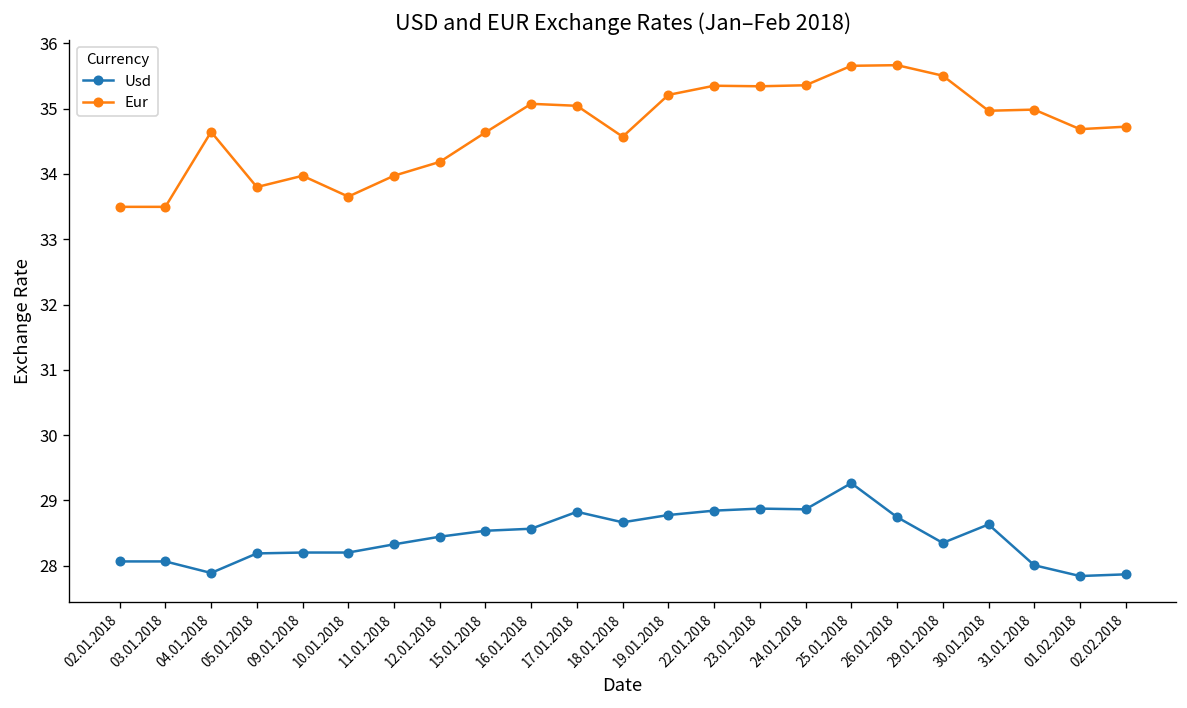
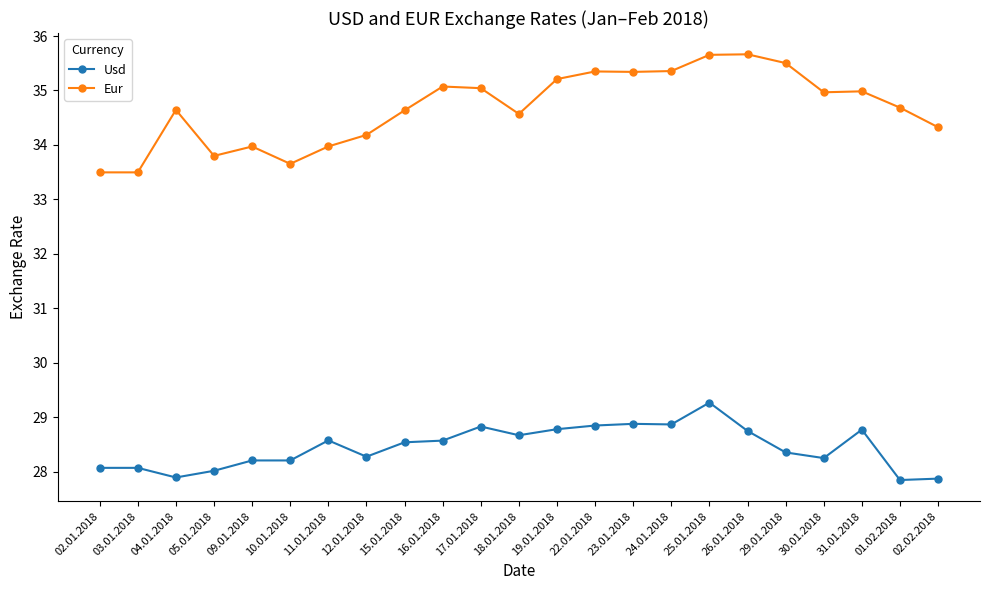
Usd, 05.01.2018: 28.2 -> 28.0
Usd, 11.01.2018: 28.3 -> 28.6
Usd, 12.01.2018: 28.4 -> 28.3
Usd, 30.01.2018: 28.6 -> 28.2
Usd, 31.01.2018: 28.0 -> 28.8
Eur, 02.02.2018: 34.7 -> 34.3
